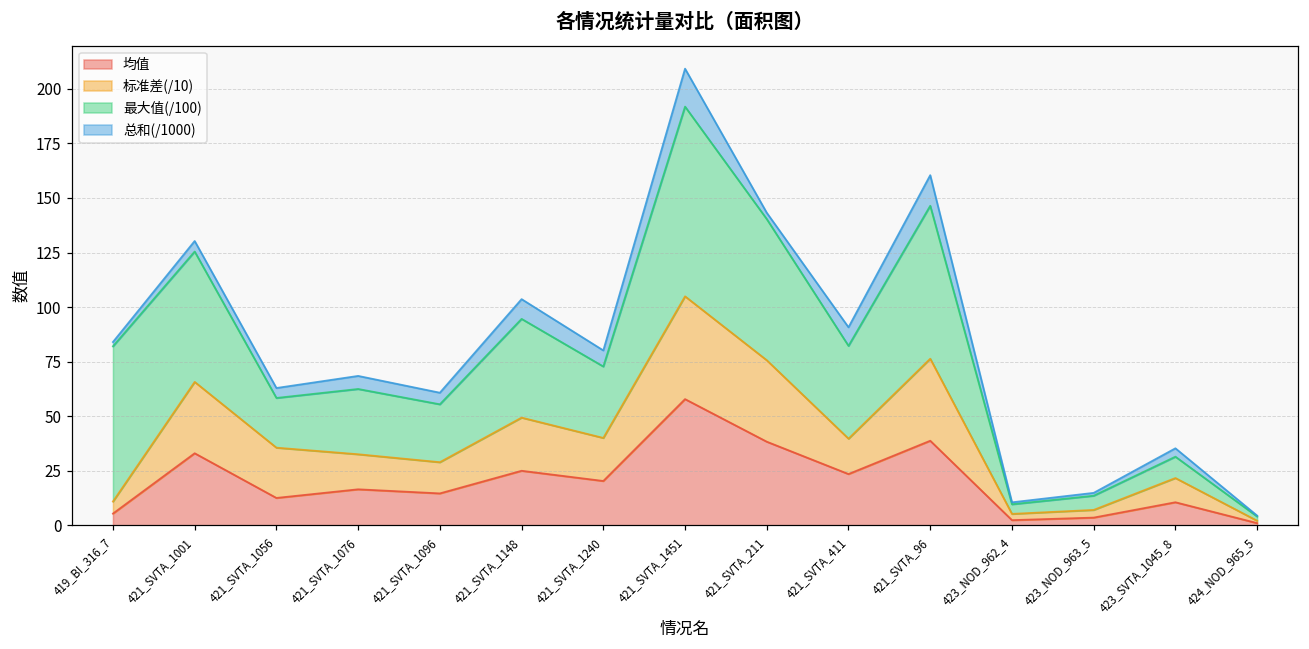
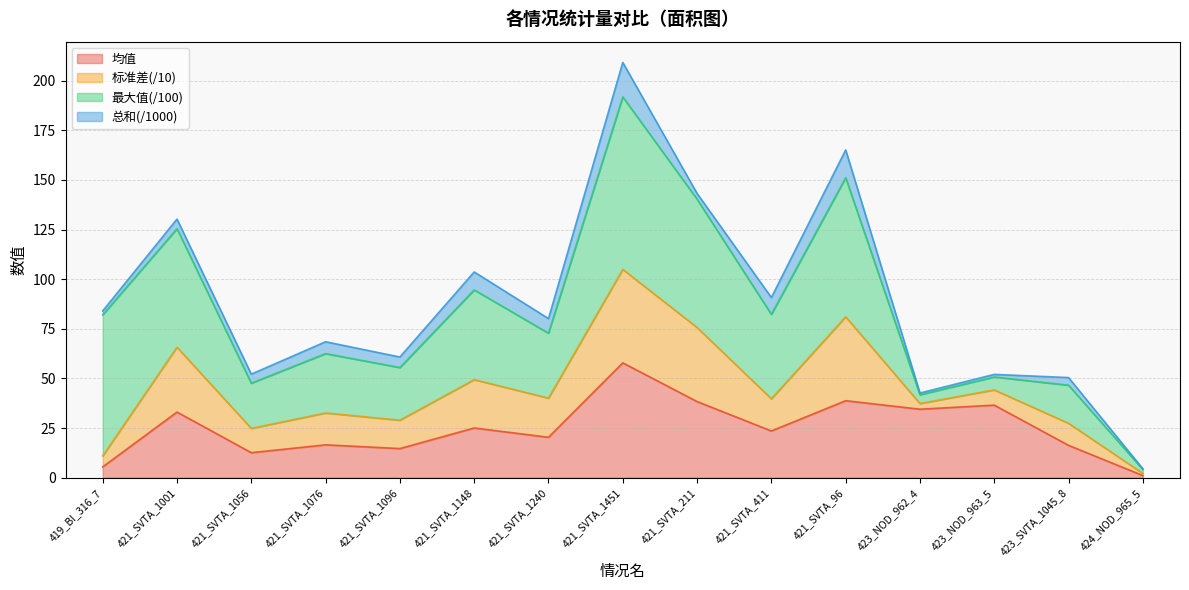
标准差(/10), 421_SVTA_1056: 23 -> 12
标准差(/10), 421_SVTA_96: 38 -> 42
均值, 423_NOD_962_4: 2 -> 35
均值, 423_NOD_963_5: 4 -> 37
标准差(/10), 423_NOD_963_5: 4 -> 8
均值, 423_SVTA_1045_8: 11 -> 16
最大值(/100), 423_SVTA_1045_8: 10 -> 19
